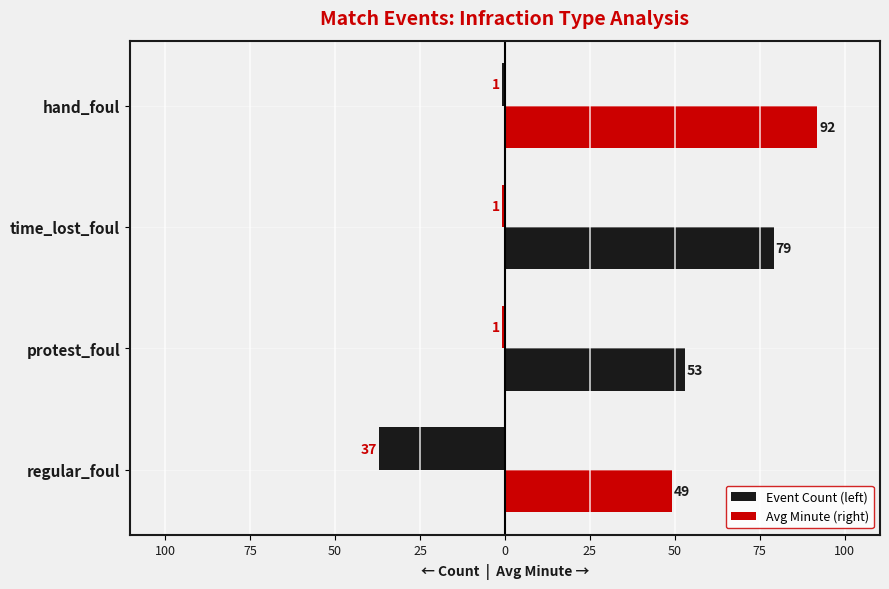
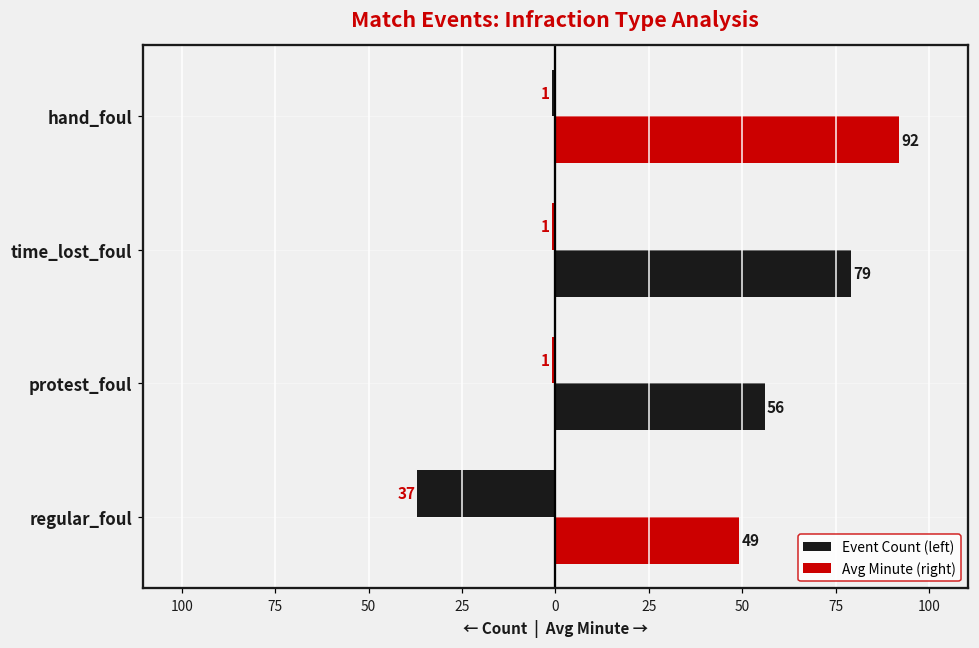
Avg Minute (right), protest_foul: 53 -> 56
